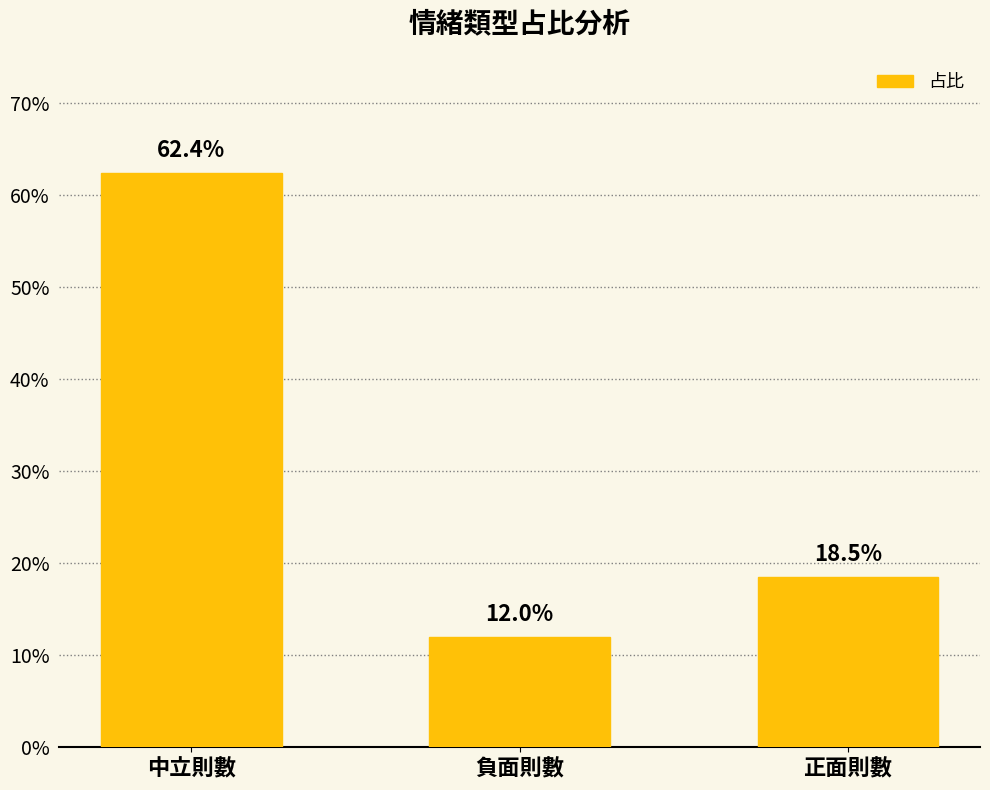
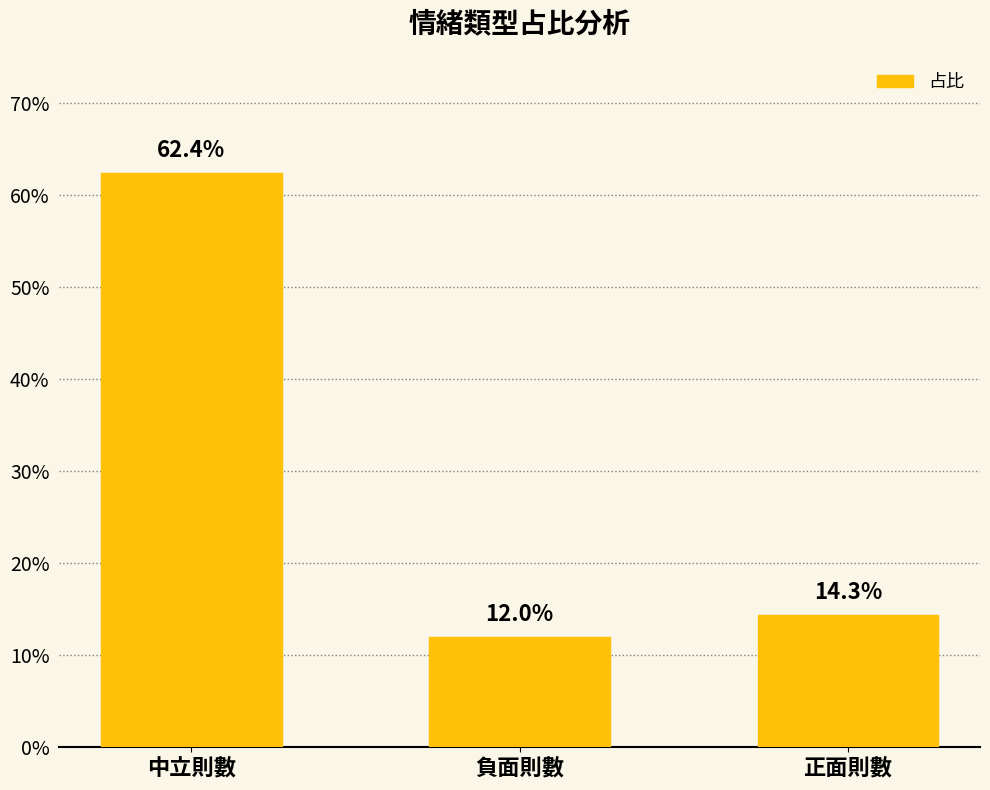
正面則數: 18.5% -> 14.3%
